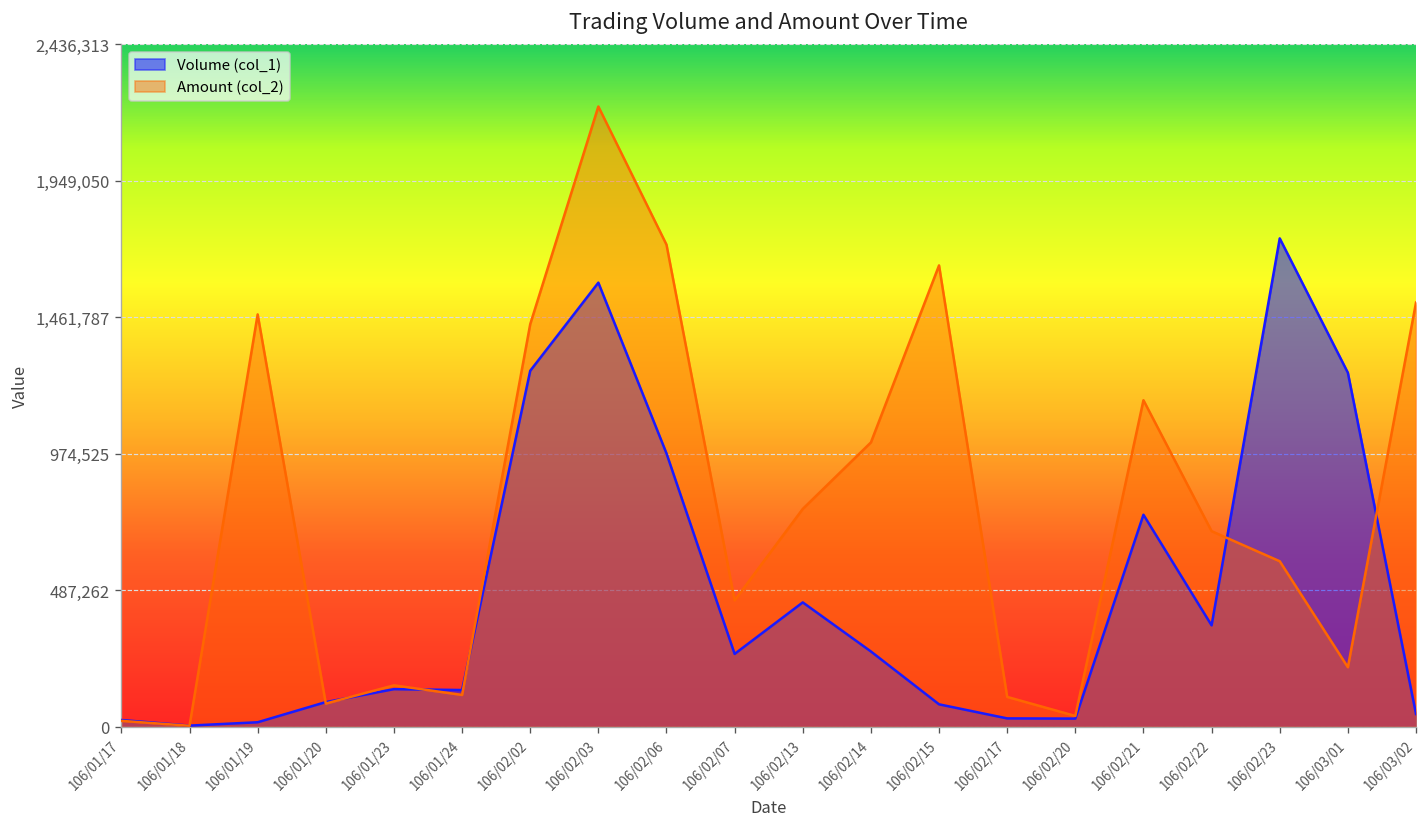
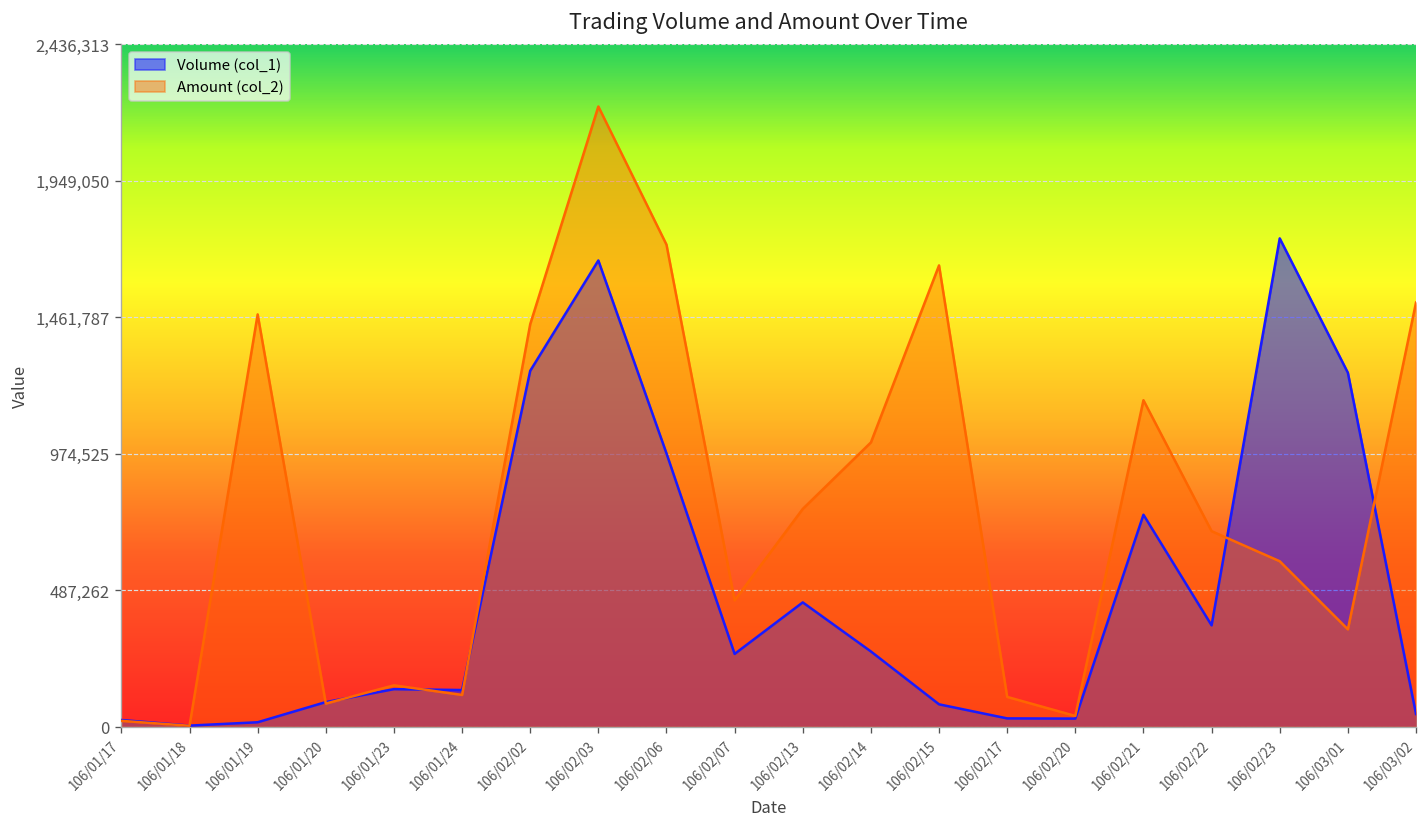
Volume (col_1), 106/02/03: 1,590,000 -> 1,670,000
Amount (col_2), 106/03/01: 210,000 -> 350,000
